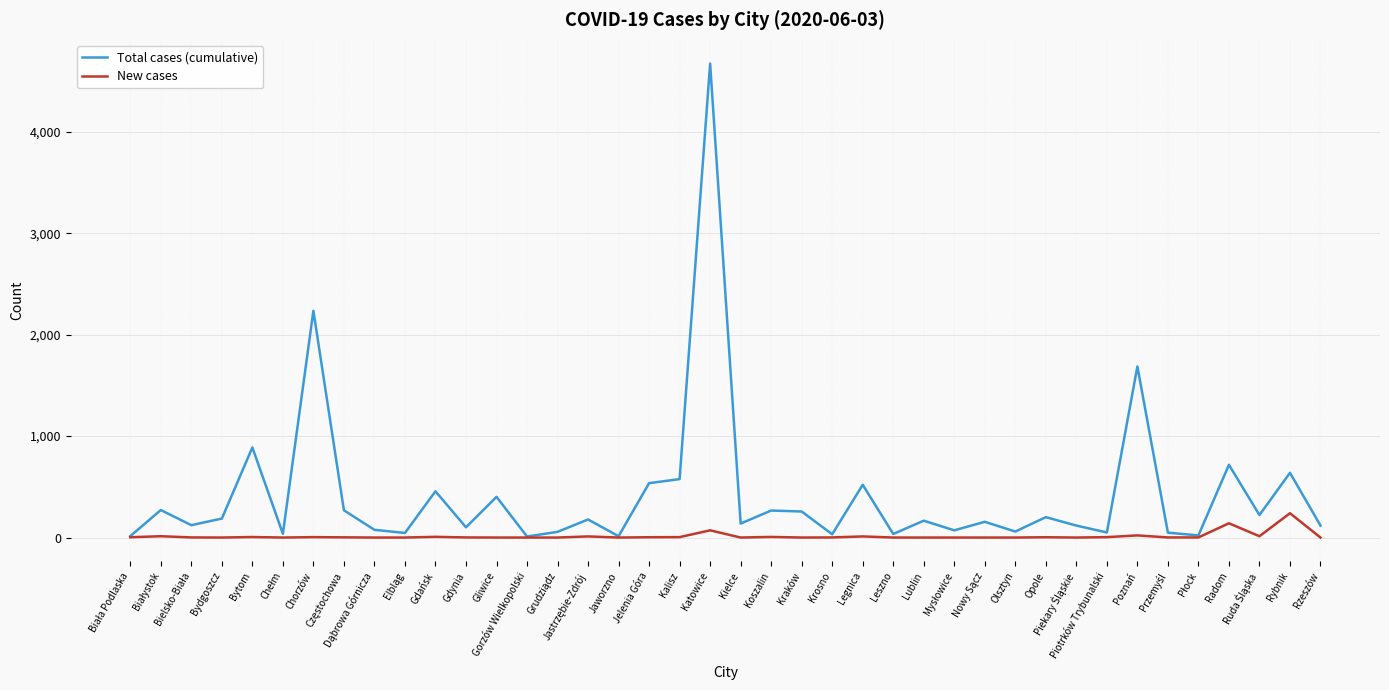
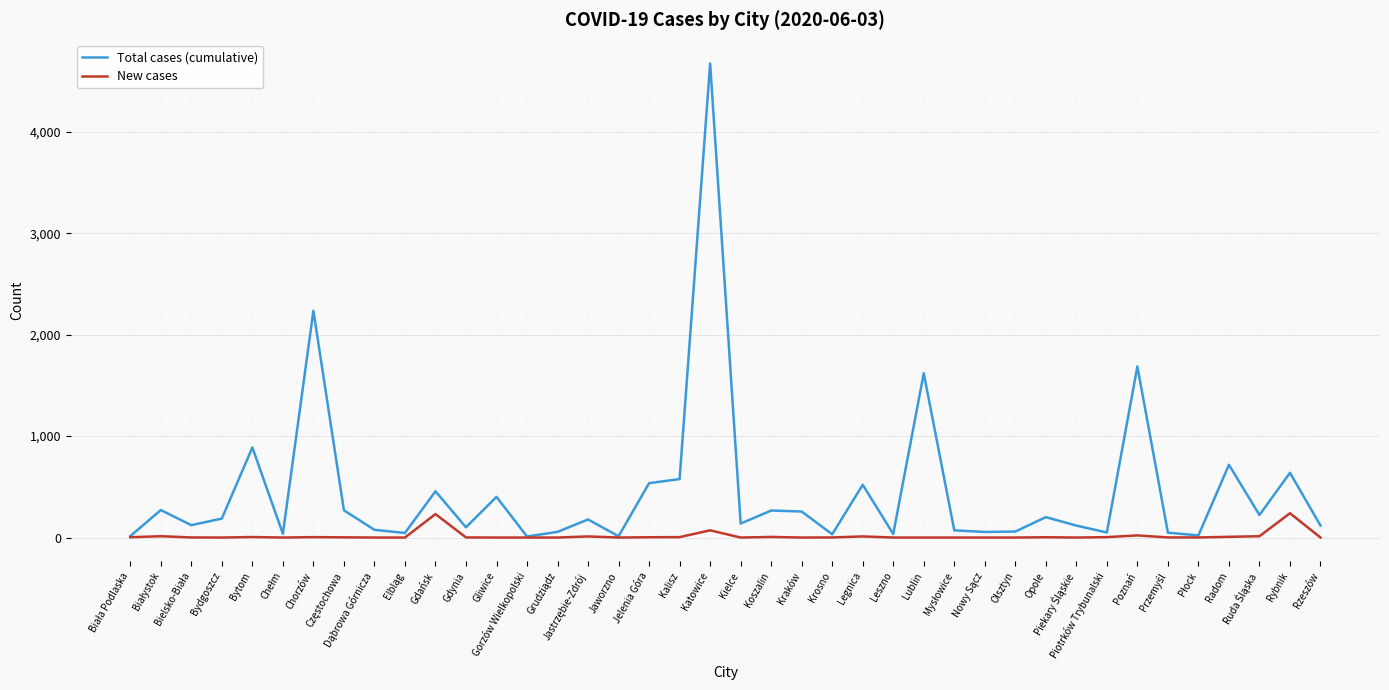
New cases, Gdańsk: 10 -> 230
Total cases (cumulative), Lublin: 170 -> 1,620
Total cases (cumulative), Nowy Sącz: 160 -> 60
New cases, Radom: 140 -> 10
